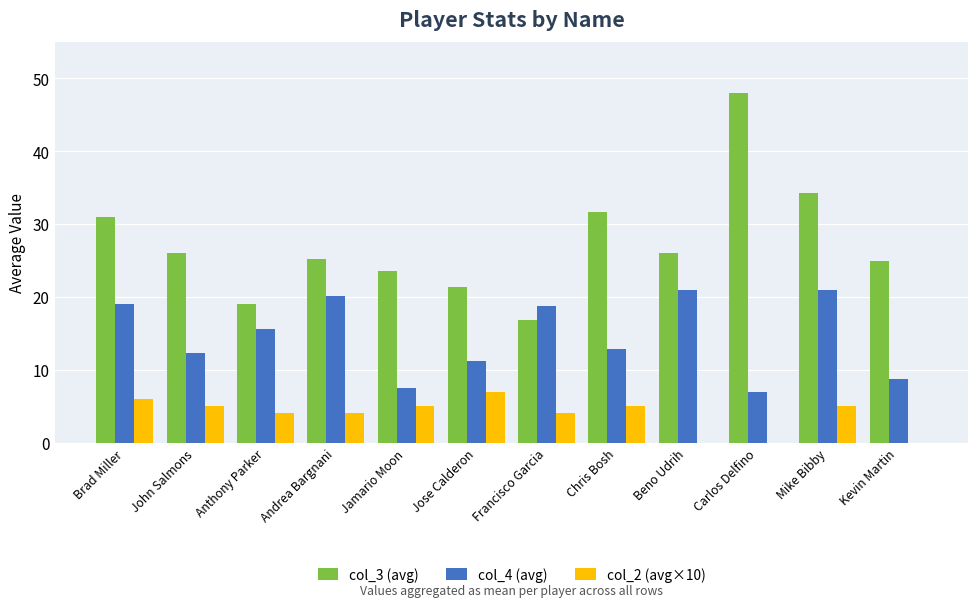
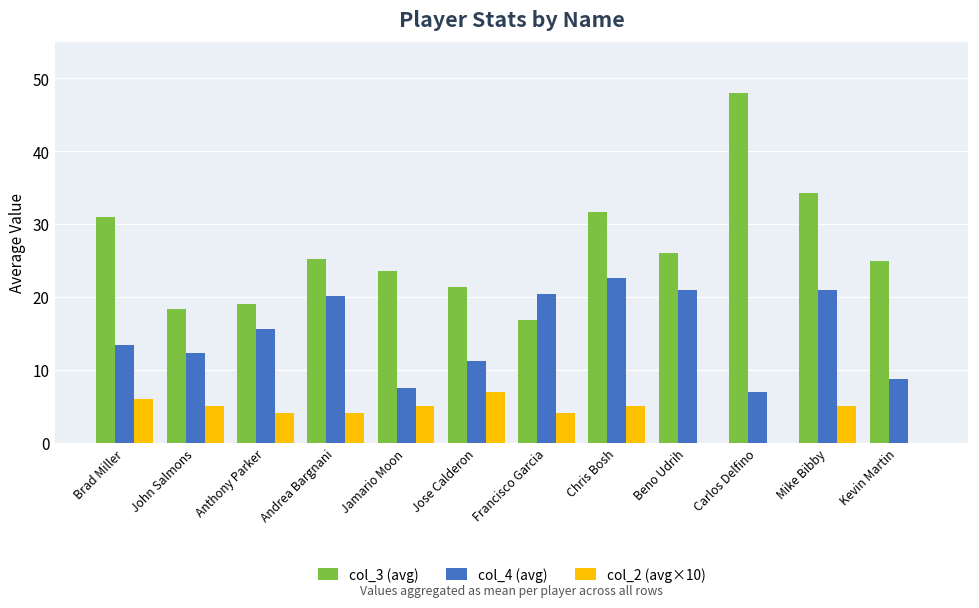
col_4 (avg), Brad Miller: 19 -> 13
col_3 (avg), John Salmons: 26 -> 18
col_4 (avg), Francisco Garcia: 19 -> 20
col_4 (avg), Chris Bosh: 13 -> 23
